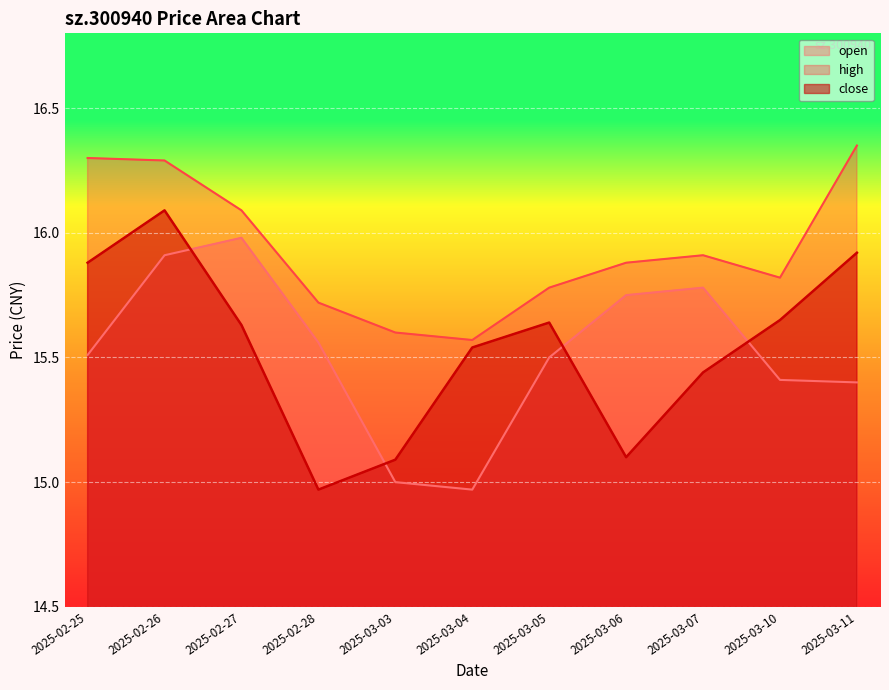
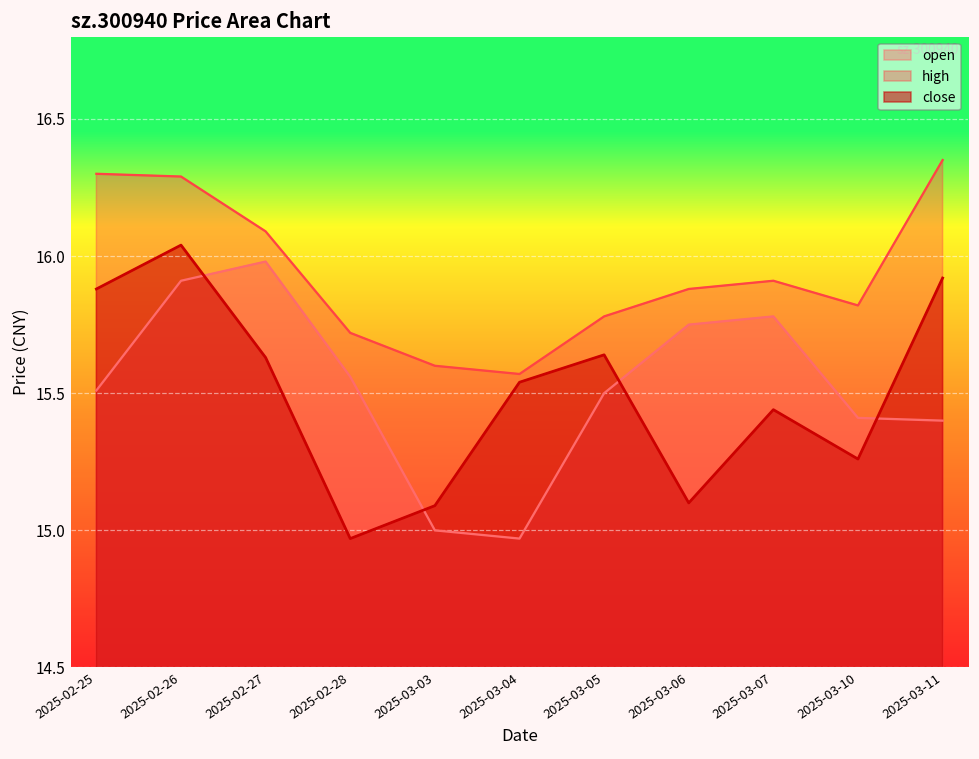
close, 2025-02-26: 16.09 -> 16.04
close, 2025-03-10: 15.65 -> 15.26
